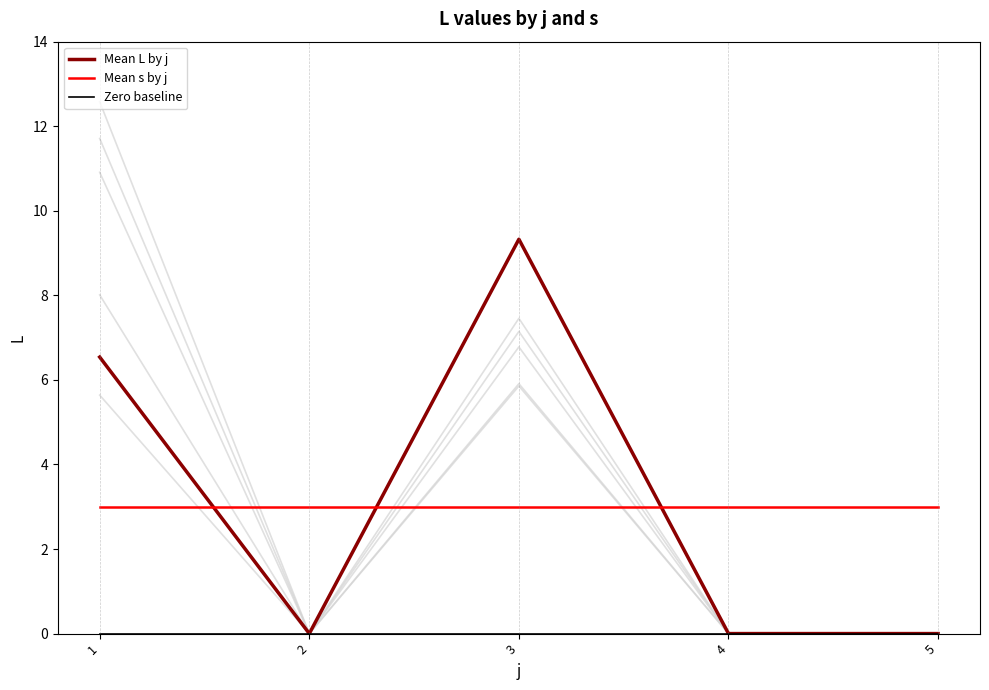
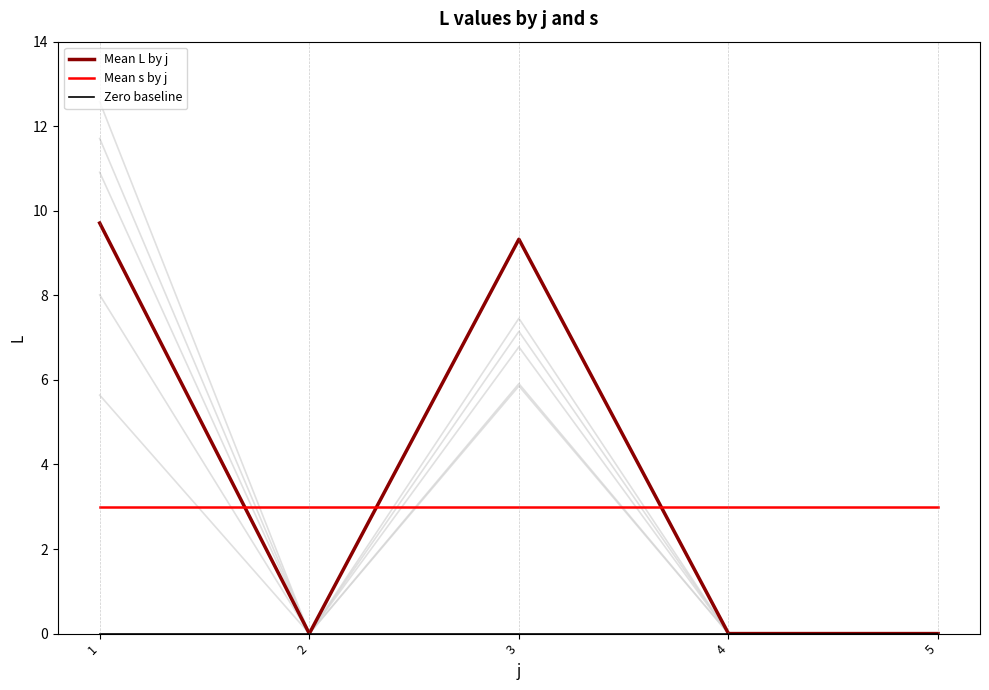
Mean L by j, 1: 6.5 -> 9.7
